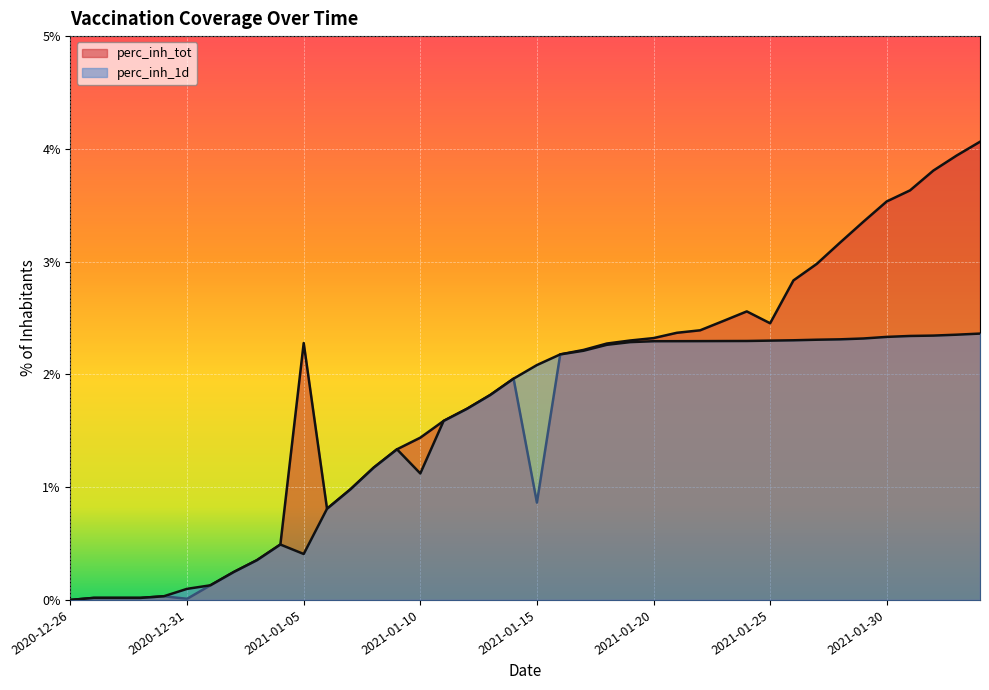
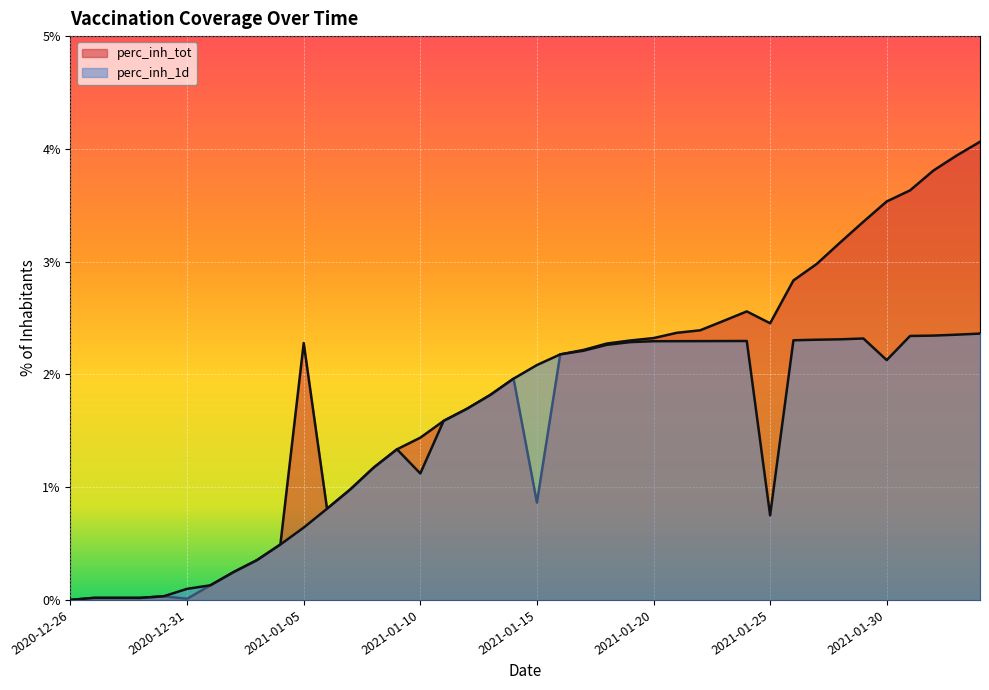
perc_inh_1d, 2021-01-05: 0.41% -> 0.64%
perc_inh_1d, 2021-01-25: 2.30% -> 0.75%
perc_inh_1d, 2021-01-30: 2.33% -> 2.13%
